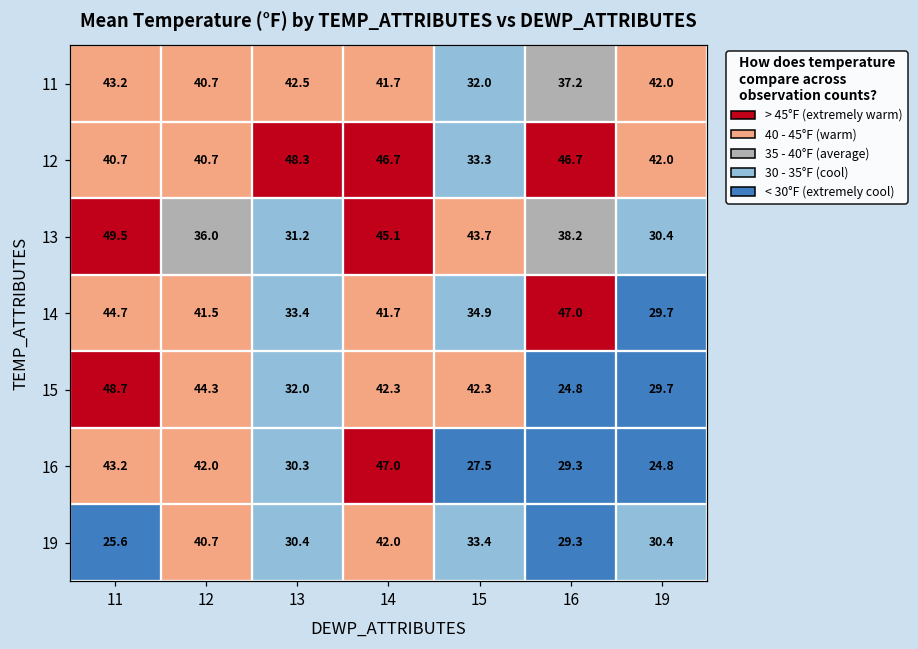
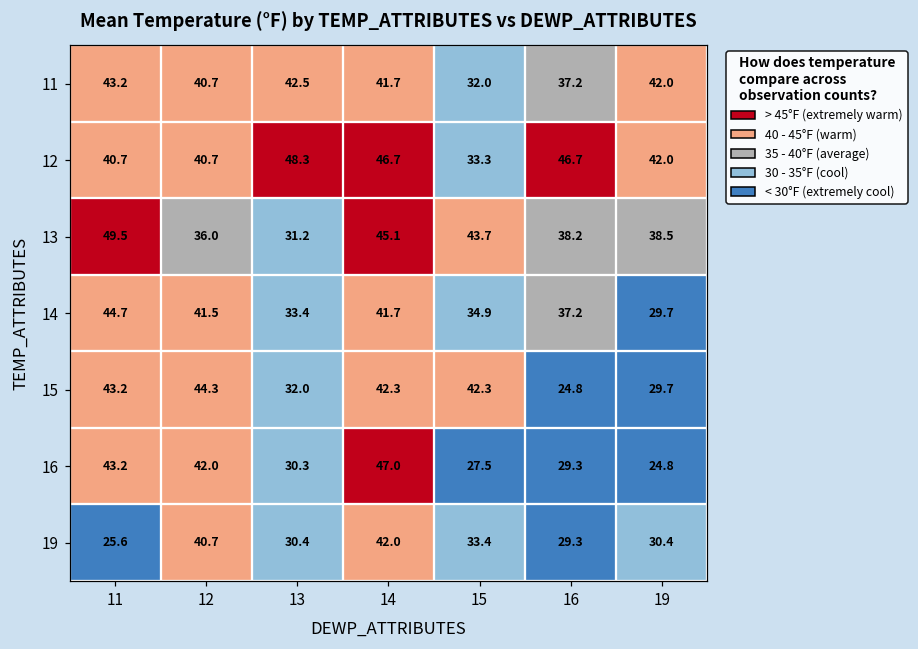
13, 19: 30.4 -> 38.5
14, 16: 47.0 -> 37.2
15, 11: 48.7 -> 43.2
